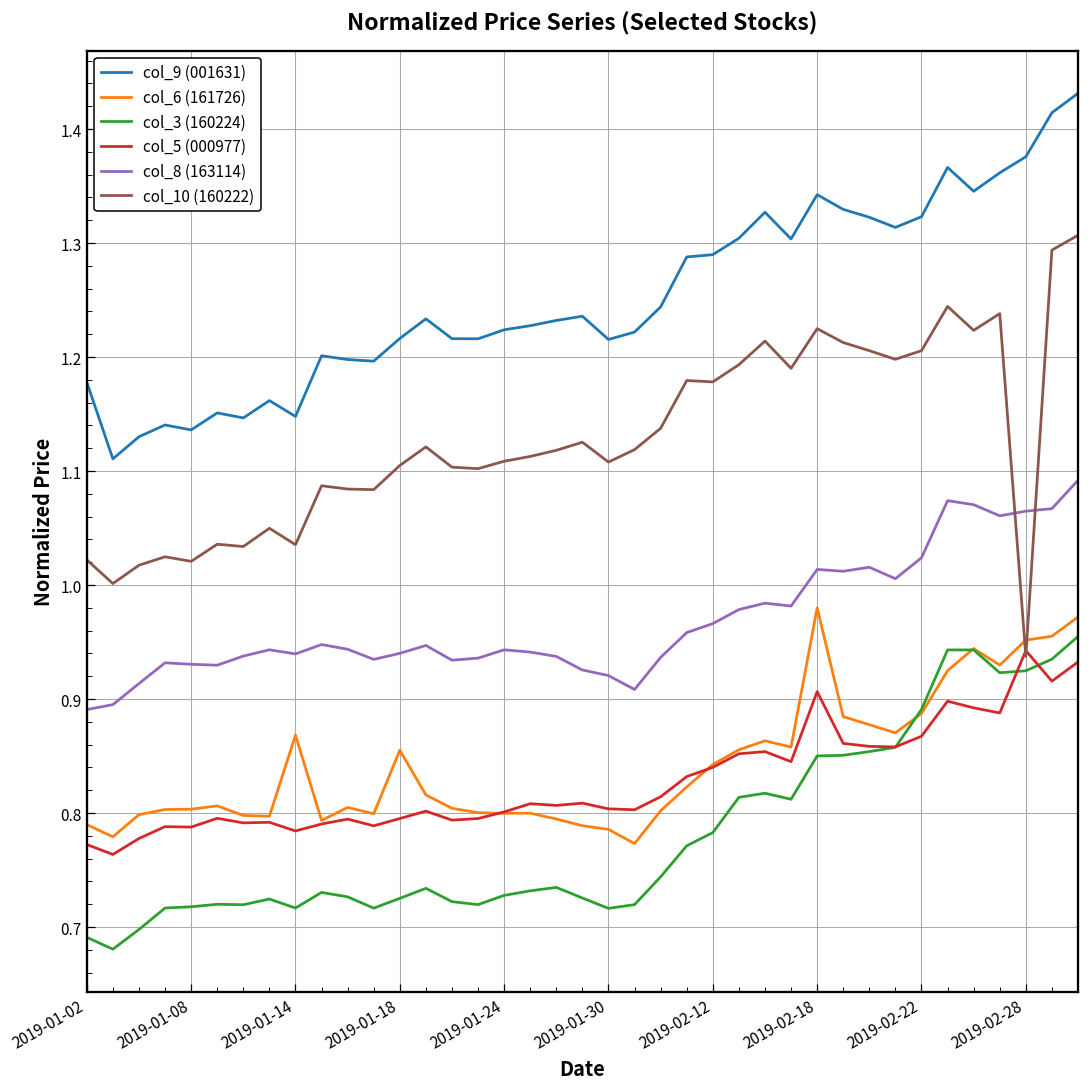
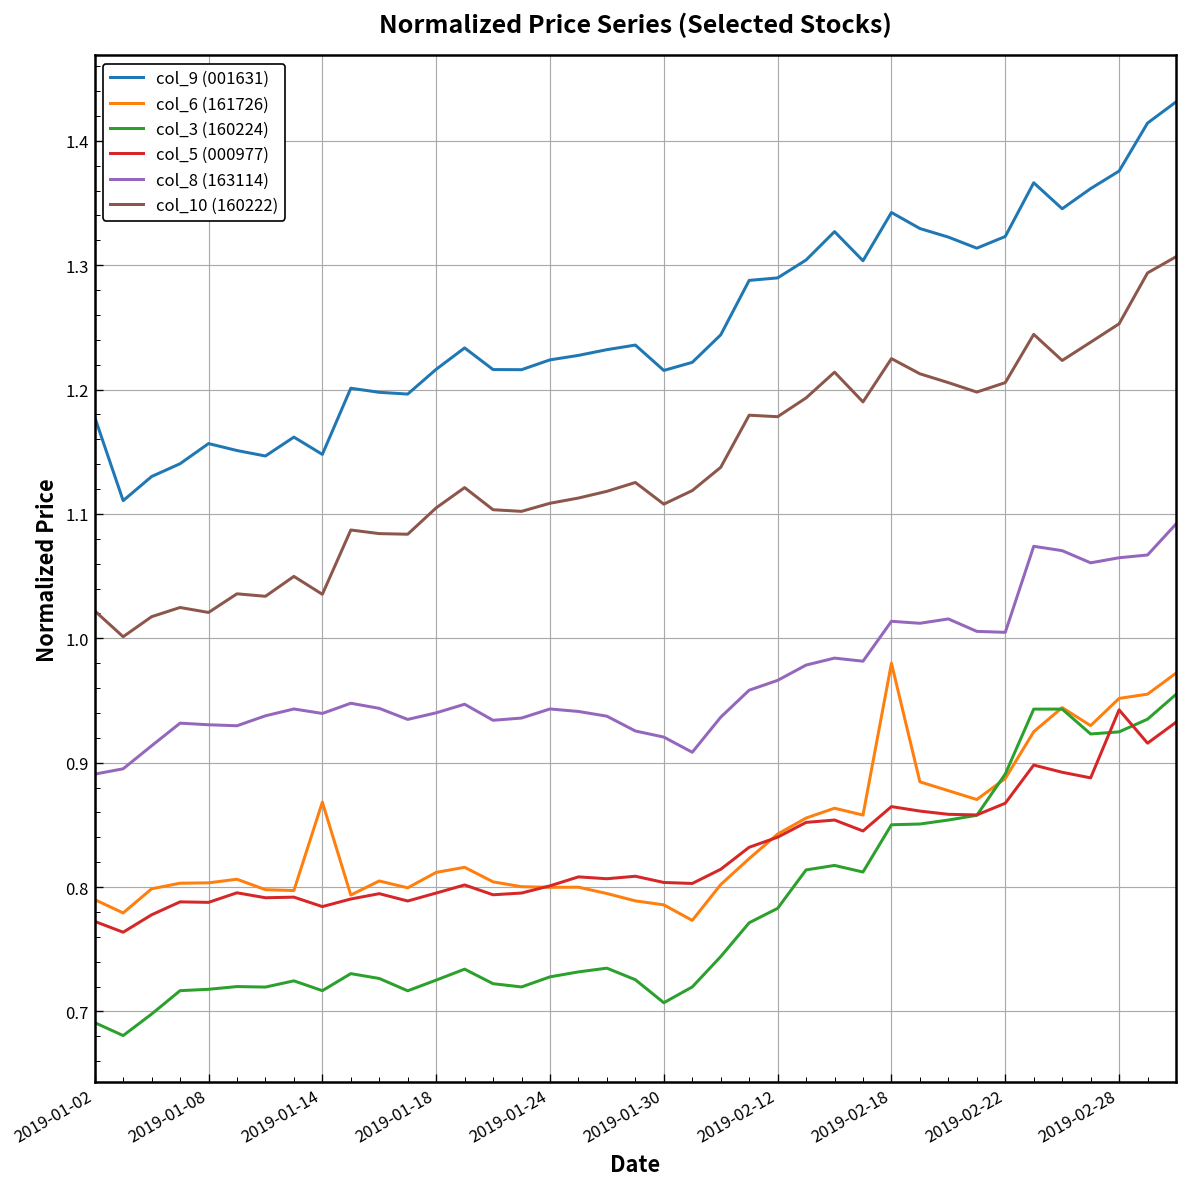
col_9 (001631), 2019-01-08: 1.136 -> 1.157
col_6 (161726), 2019-01-18: 0.855 -> 0.812
col_3 (160224), 2019-01-30: 0.716 -> 0.707
col_5 (000977), 2019-02-18: 0.907 -> 0.865
col_8 (163114), 2019-02-22: 1.024 -> 1.005
col_10 (160222), 2019-02-28: 0.937 -> 1.253
